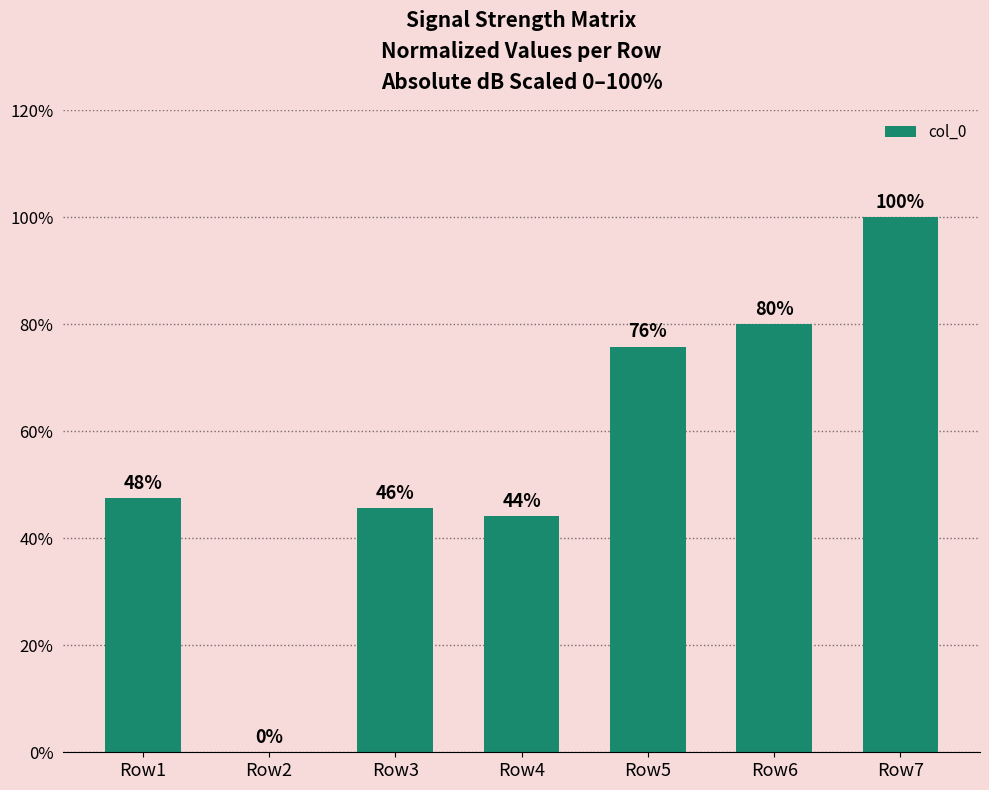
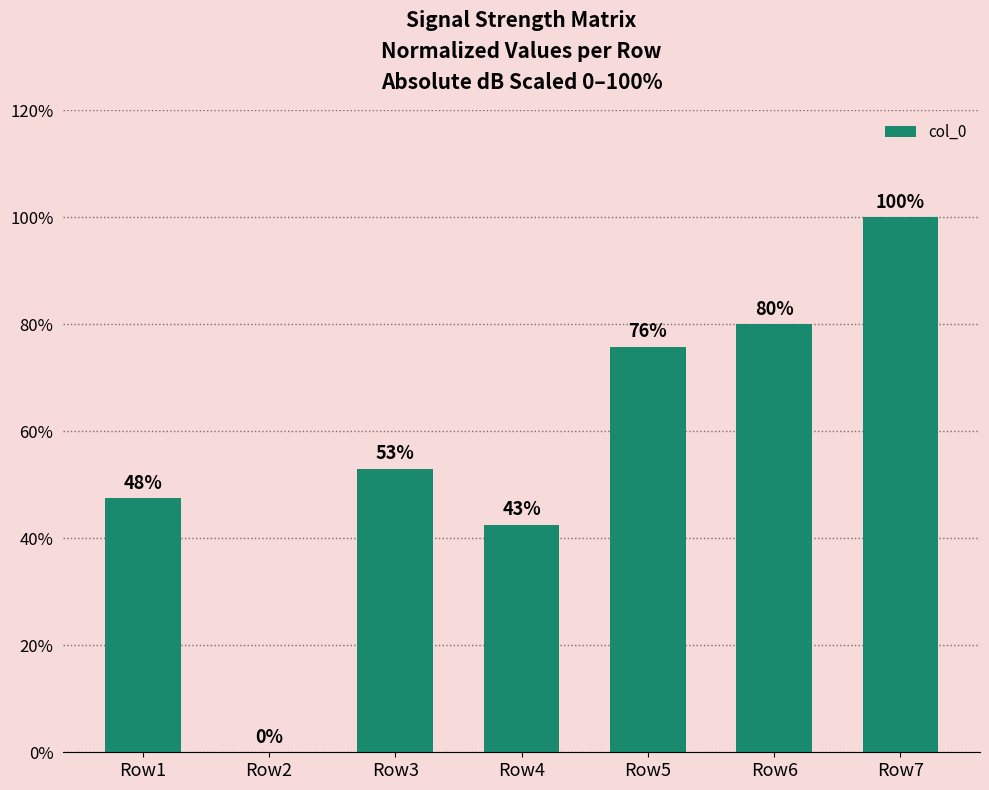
Row3: 46% -> 53%
Row4: 44% -> 43%
